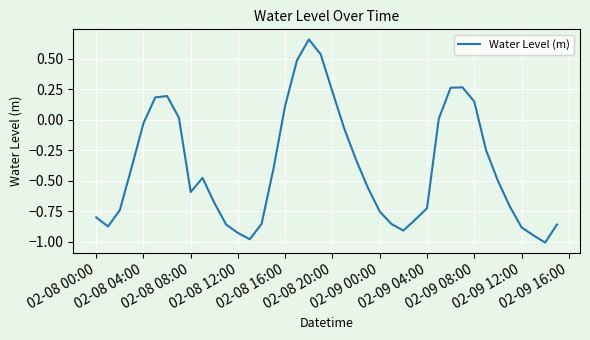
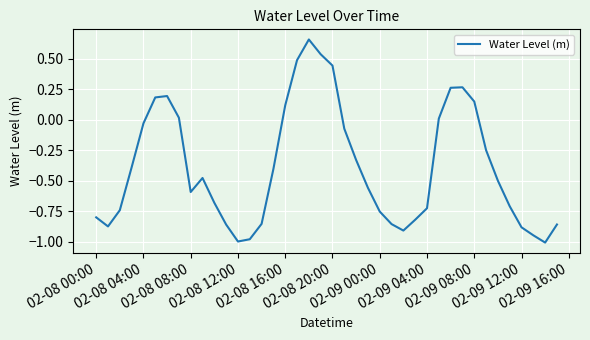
02-08 12:00: -0.93 -> -1.00
02-08 20:00: 0.23 -> 0.45
